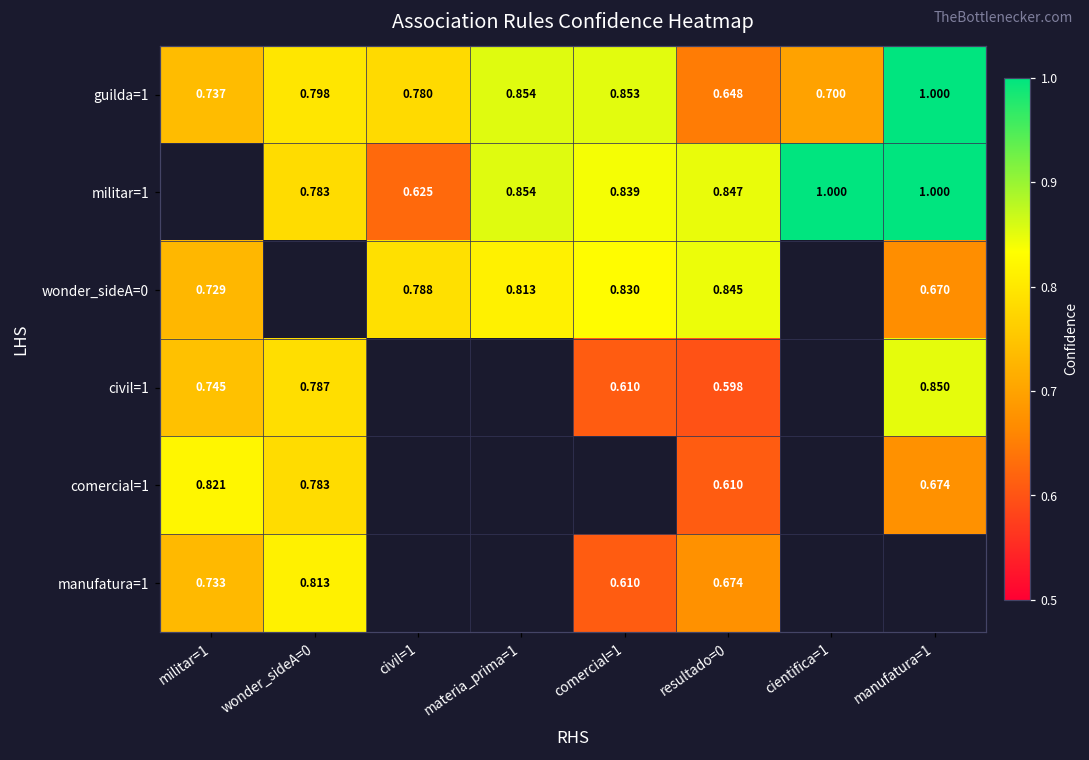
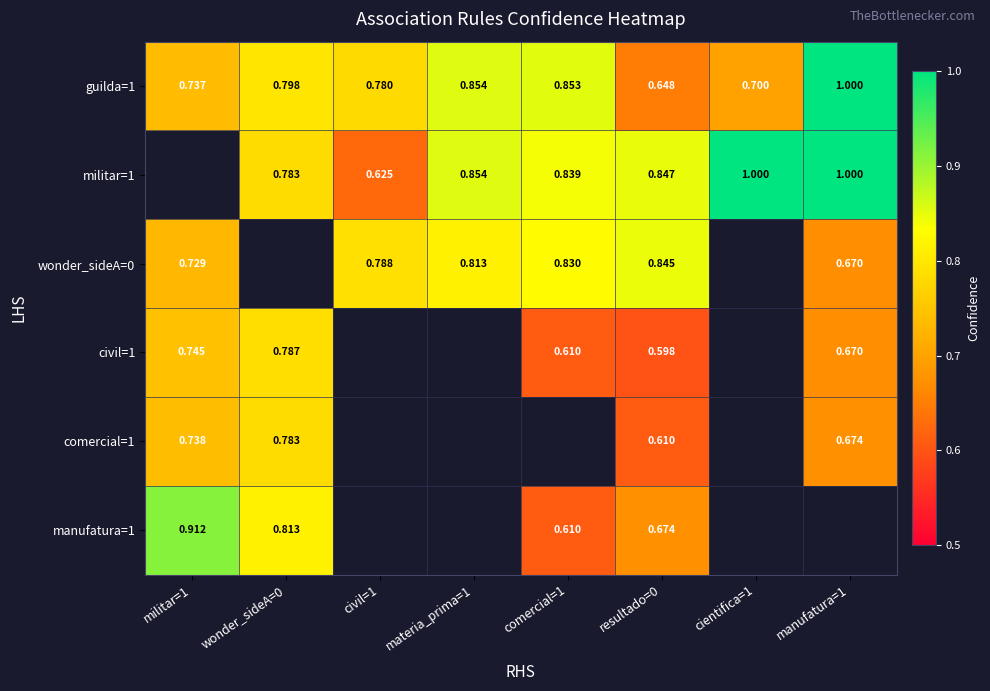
civil=1, manufatura=1: 0.850 -> 0.670
comercial=1, militar=1: 0.821 -> 0.738
manufatura=1, militar=1: 0.733 -> 0.912
